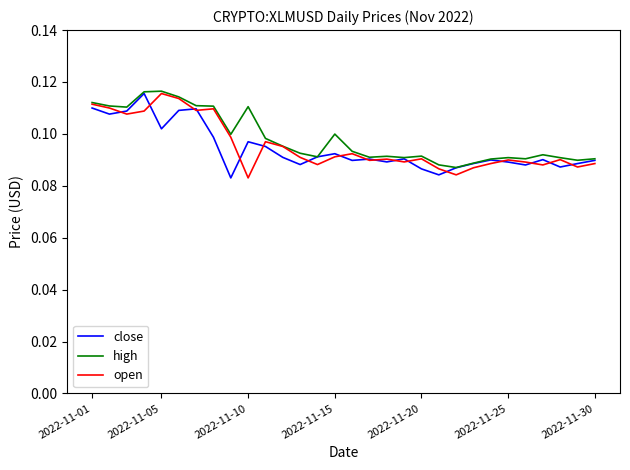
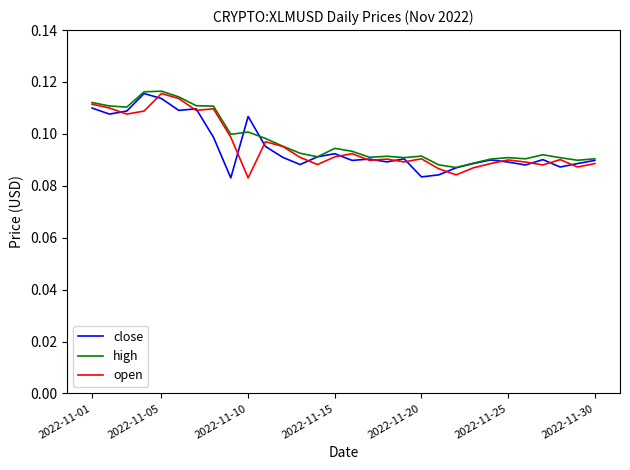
close, 2022-11-05: 0.102 -> 0.114
close, 2022-11-10: 0.097 -> 0.107
high, 2022-11-10: 0.110 -> 0.101
high, 2022-11-15: 0.100 -> 0.094
close, 2022-11-20: 0.087 -> 0.083
